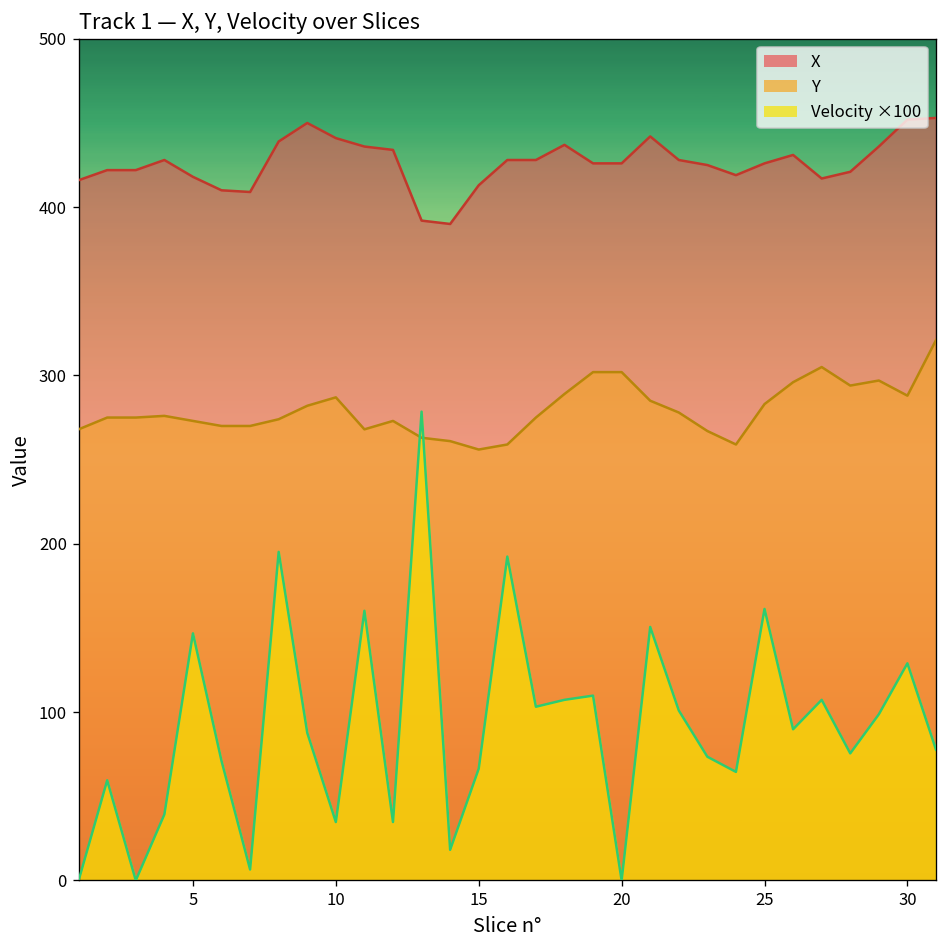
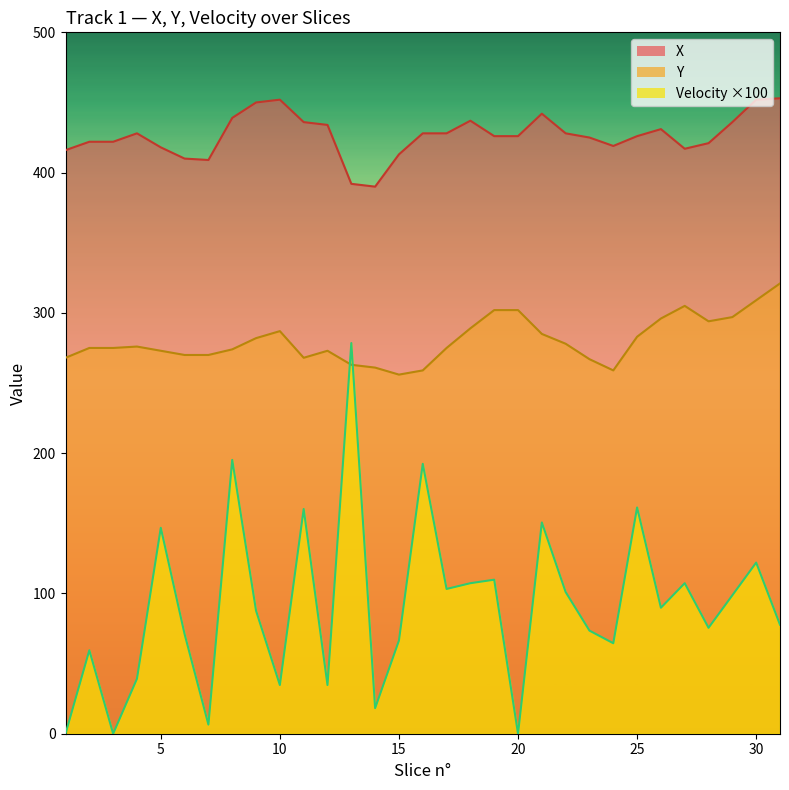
X, 10: 441 -> 452
Y, 30: 288 -> 309
Velocity ×100, 30: 129 -> 122
